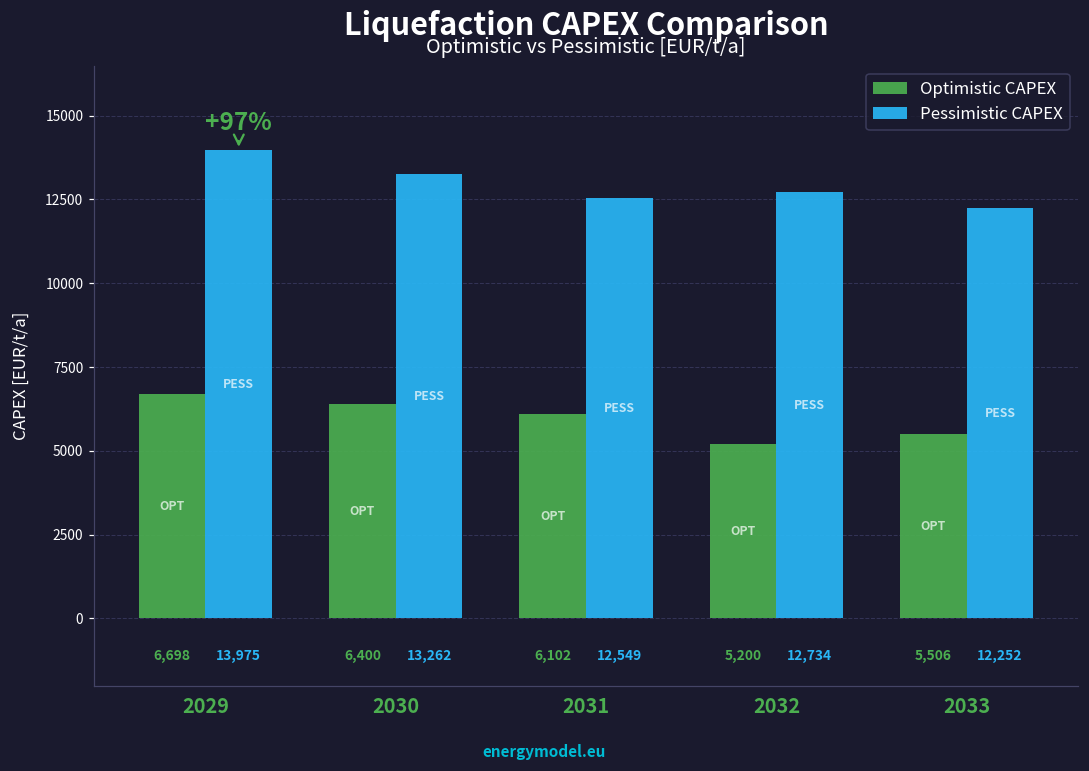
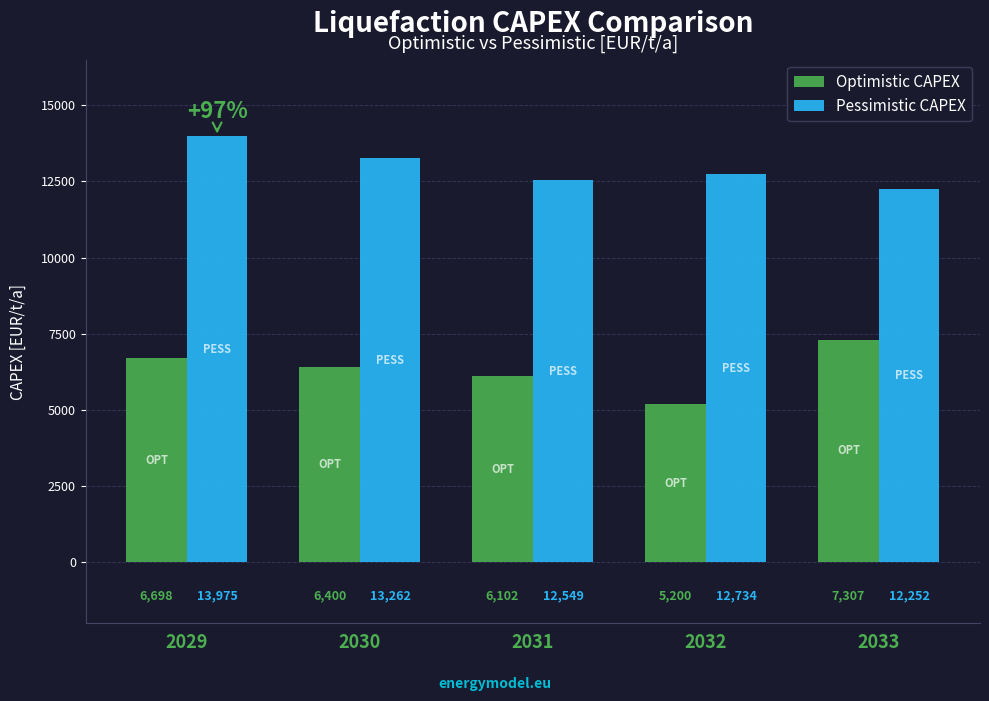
Optimistic CAPEX, 2033: 5,506 -> 7,307
